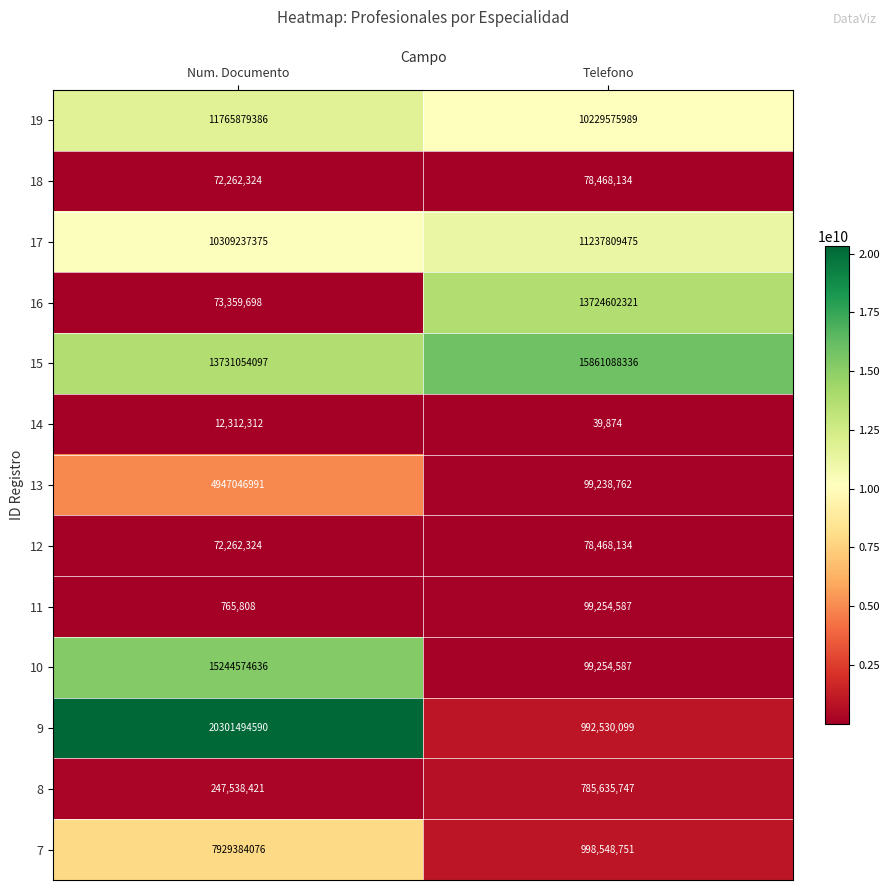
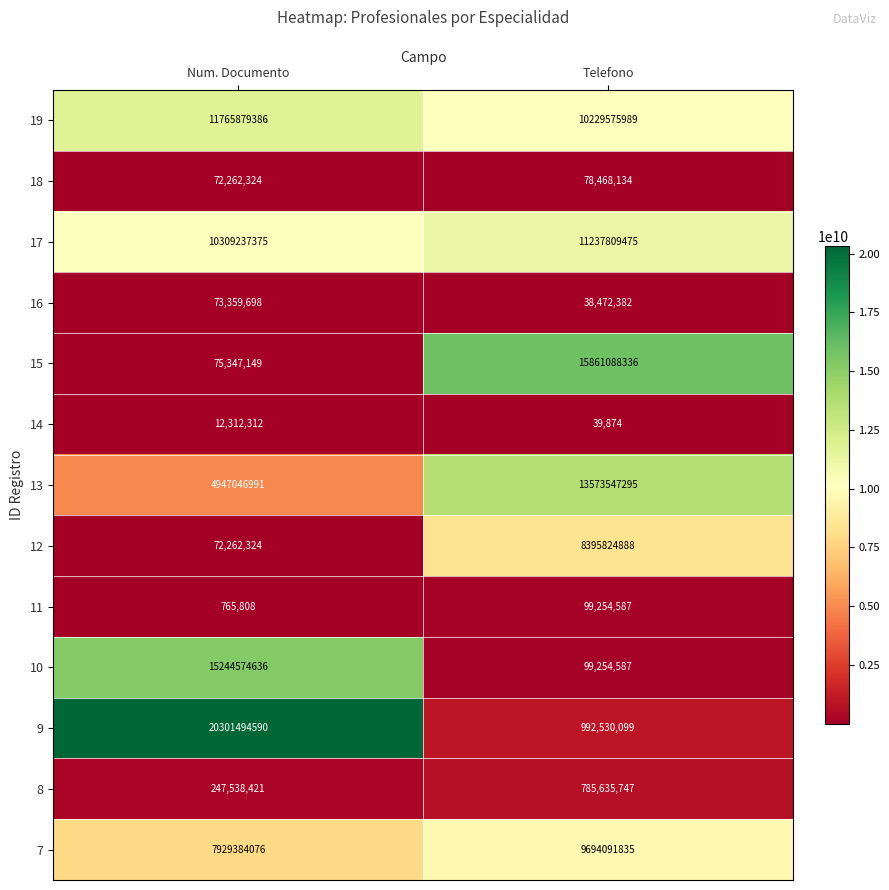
16, Telefono: 13724602321 -> 38,472,382
15, Num. Documento: 13731054097 -> 75,347,149
13, Telefono: 99,238,762 -> 13573547295
12, Telefono: 78,468,134 -> 8395824888
7, Telefono: 998,548,751 -> 9694091835
